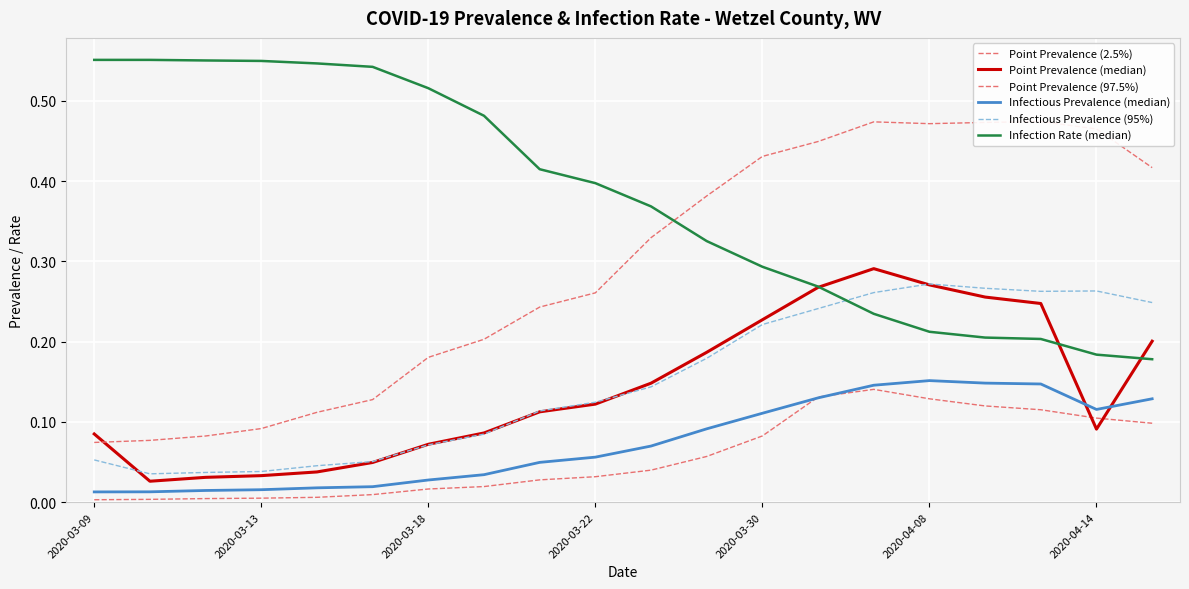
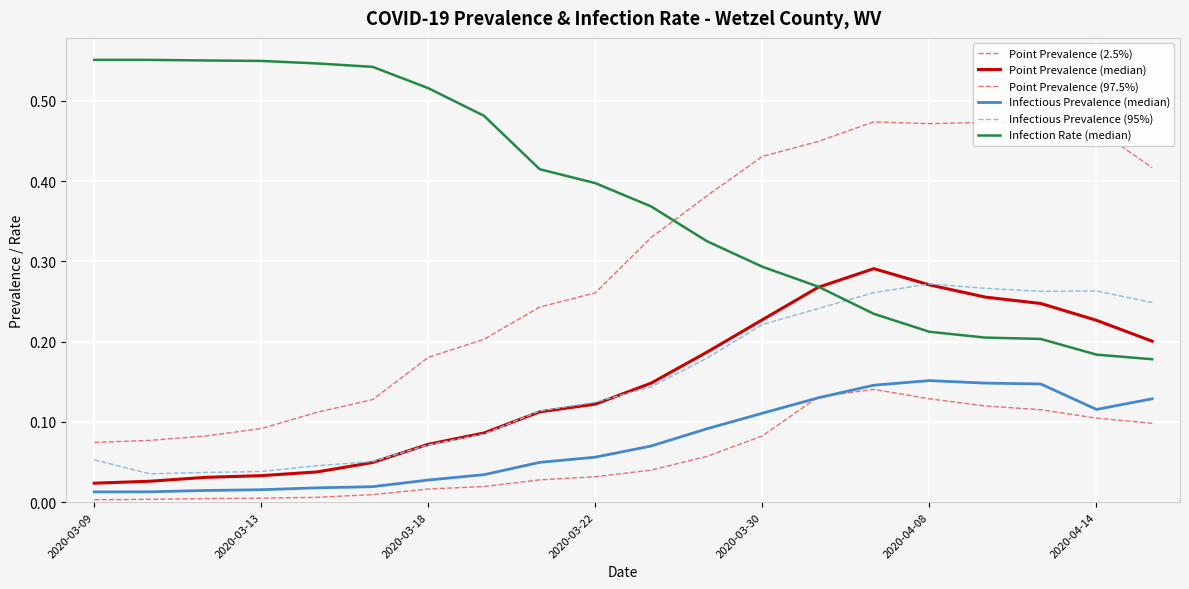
Point Prevalence (median), 2020-03-09: 0.09 -> 0.02
Point Prevalence (median), 2020-04-14: 0.09 -> 0.23
